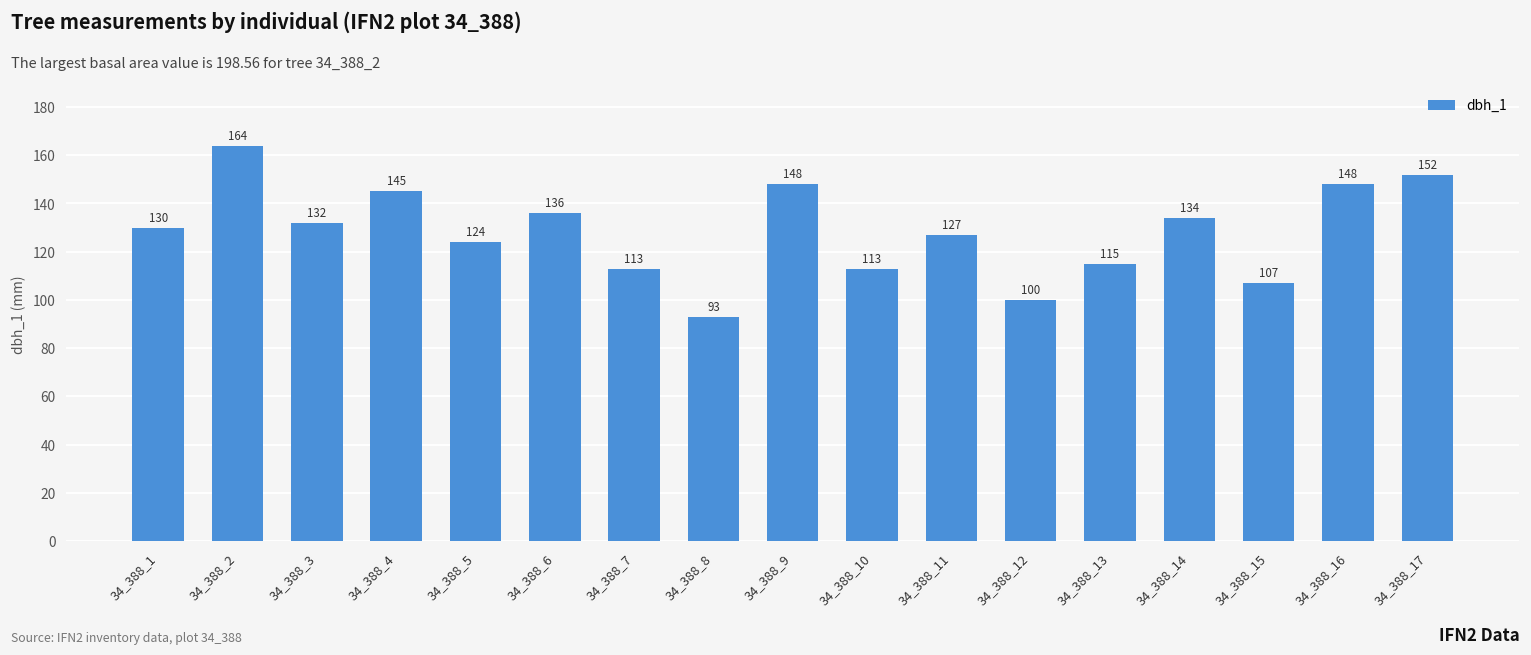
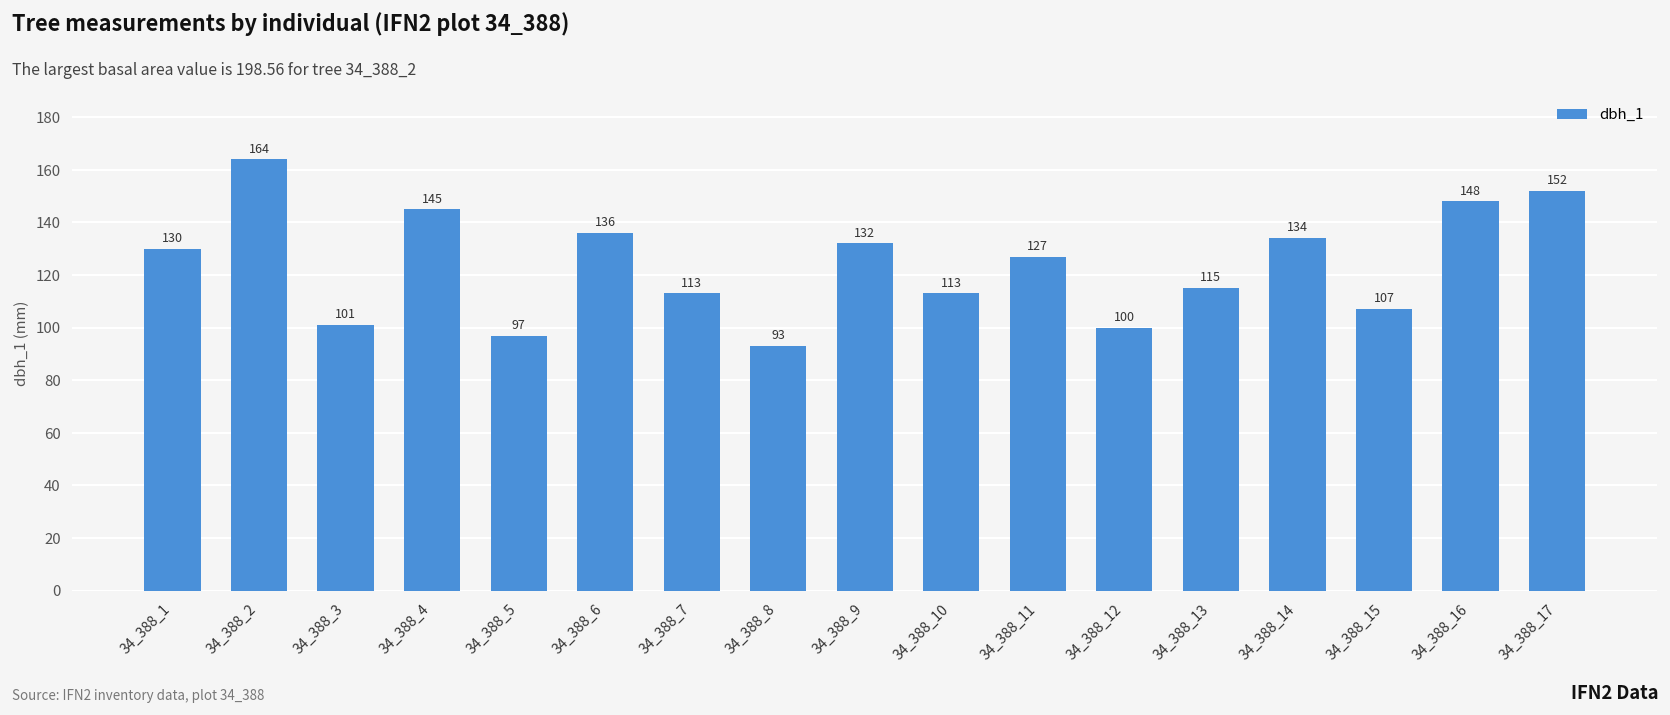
34_388_3: 132 -> 101
34_388_5: 124 -> 97
34_388_9: 148 -> 132
